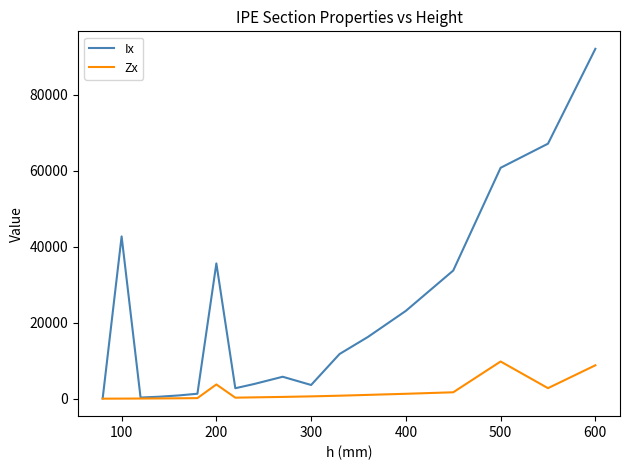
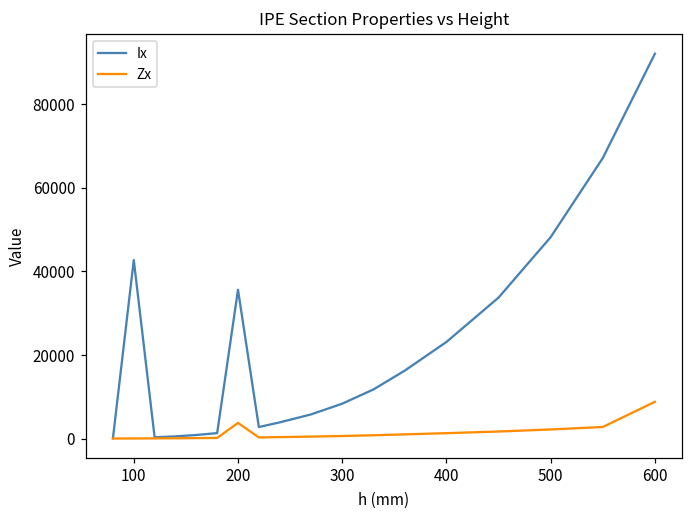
Ix, 300: 4000 -> 8000
Ix, 500: 61000 -> 48000
Zx, 500: 10000 -> 2000
